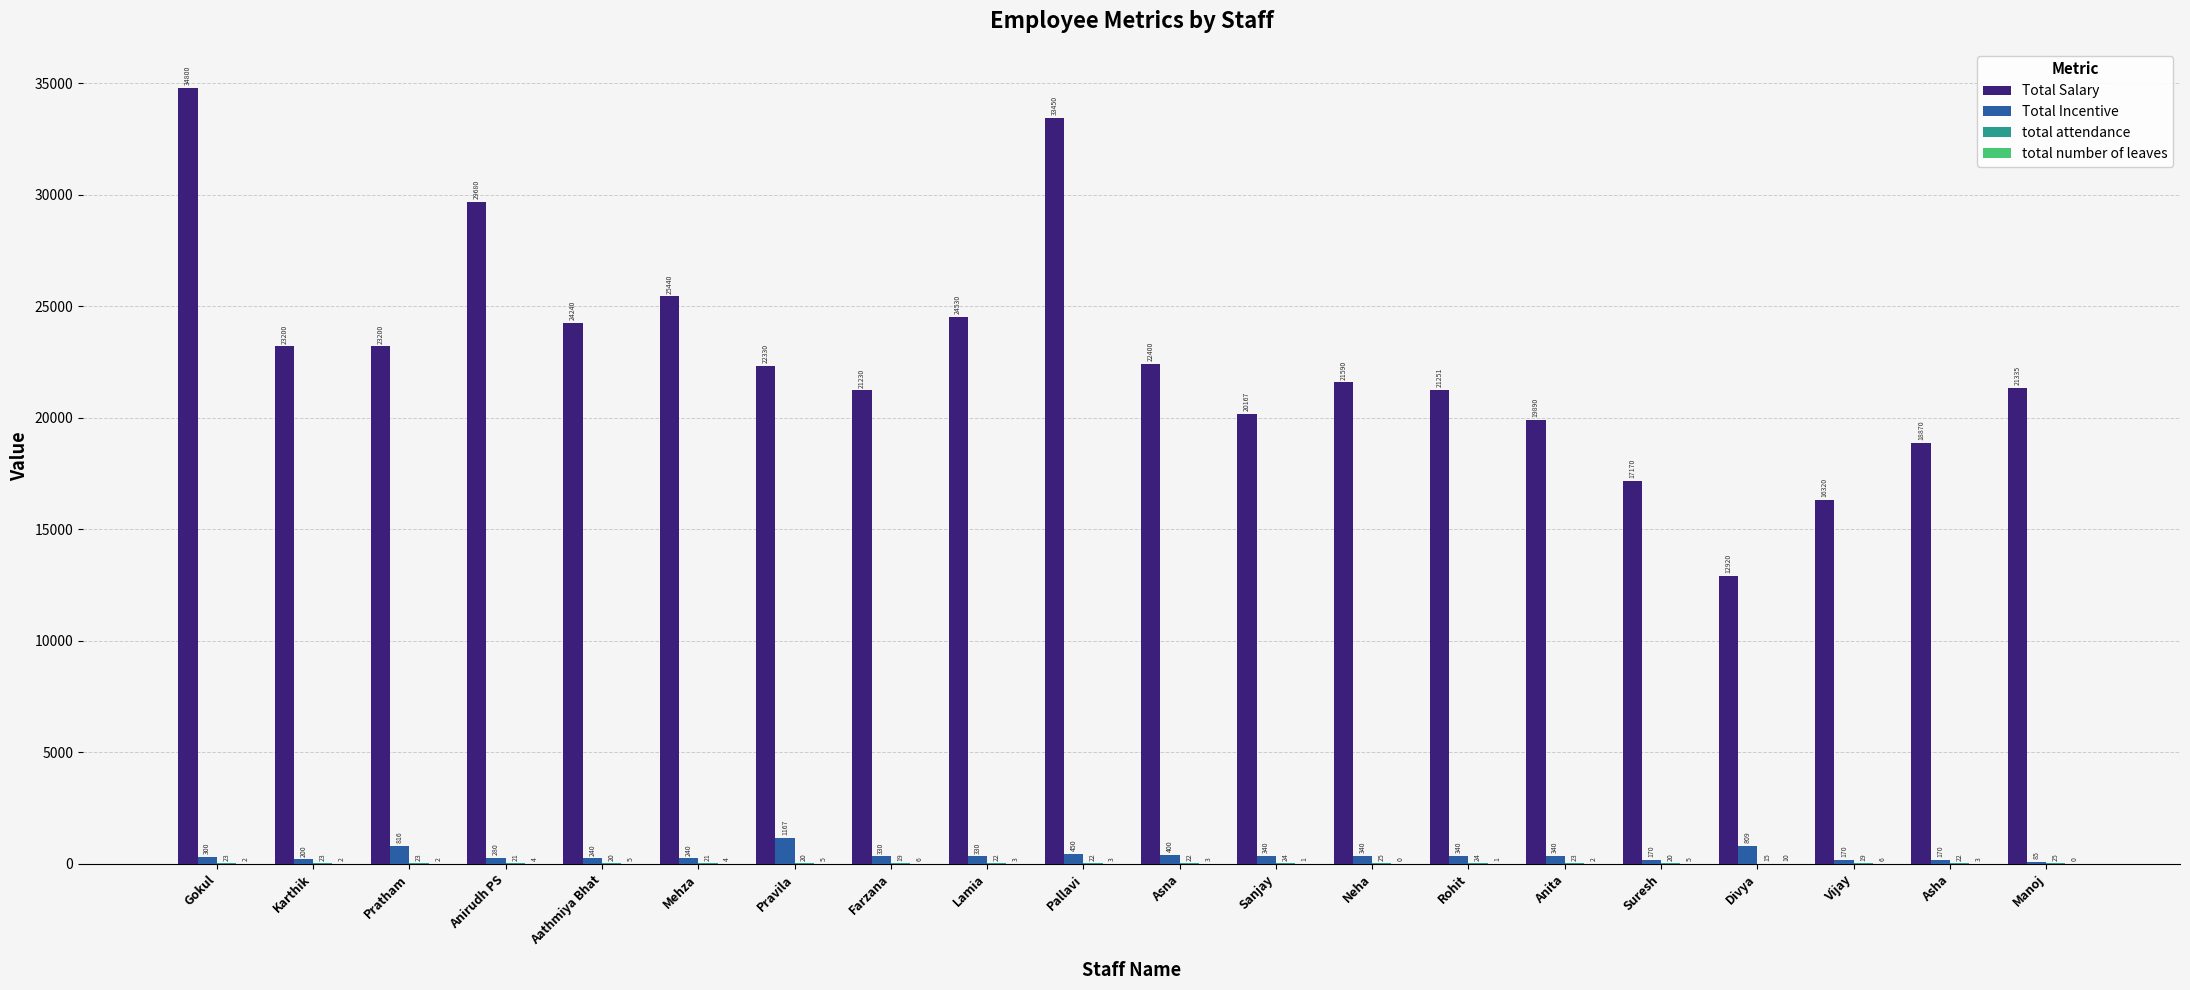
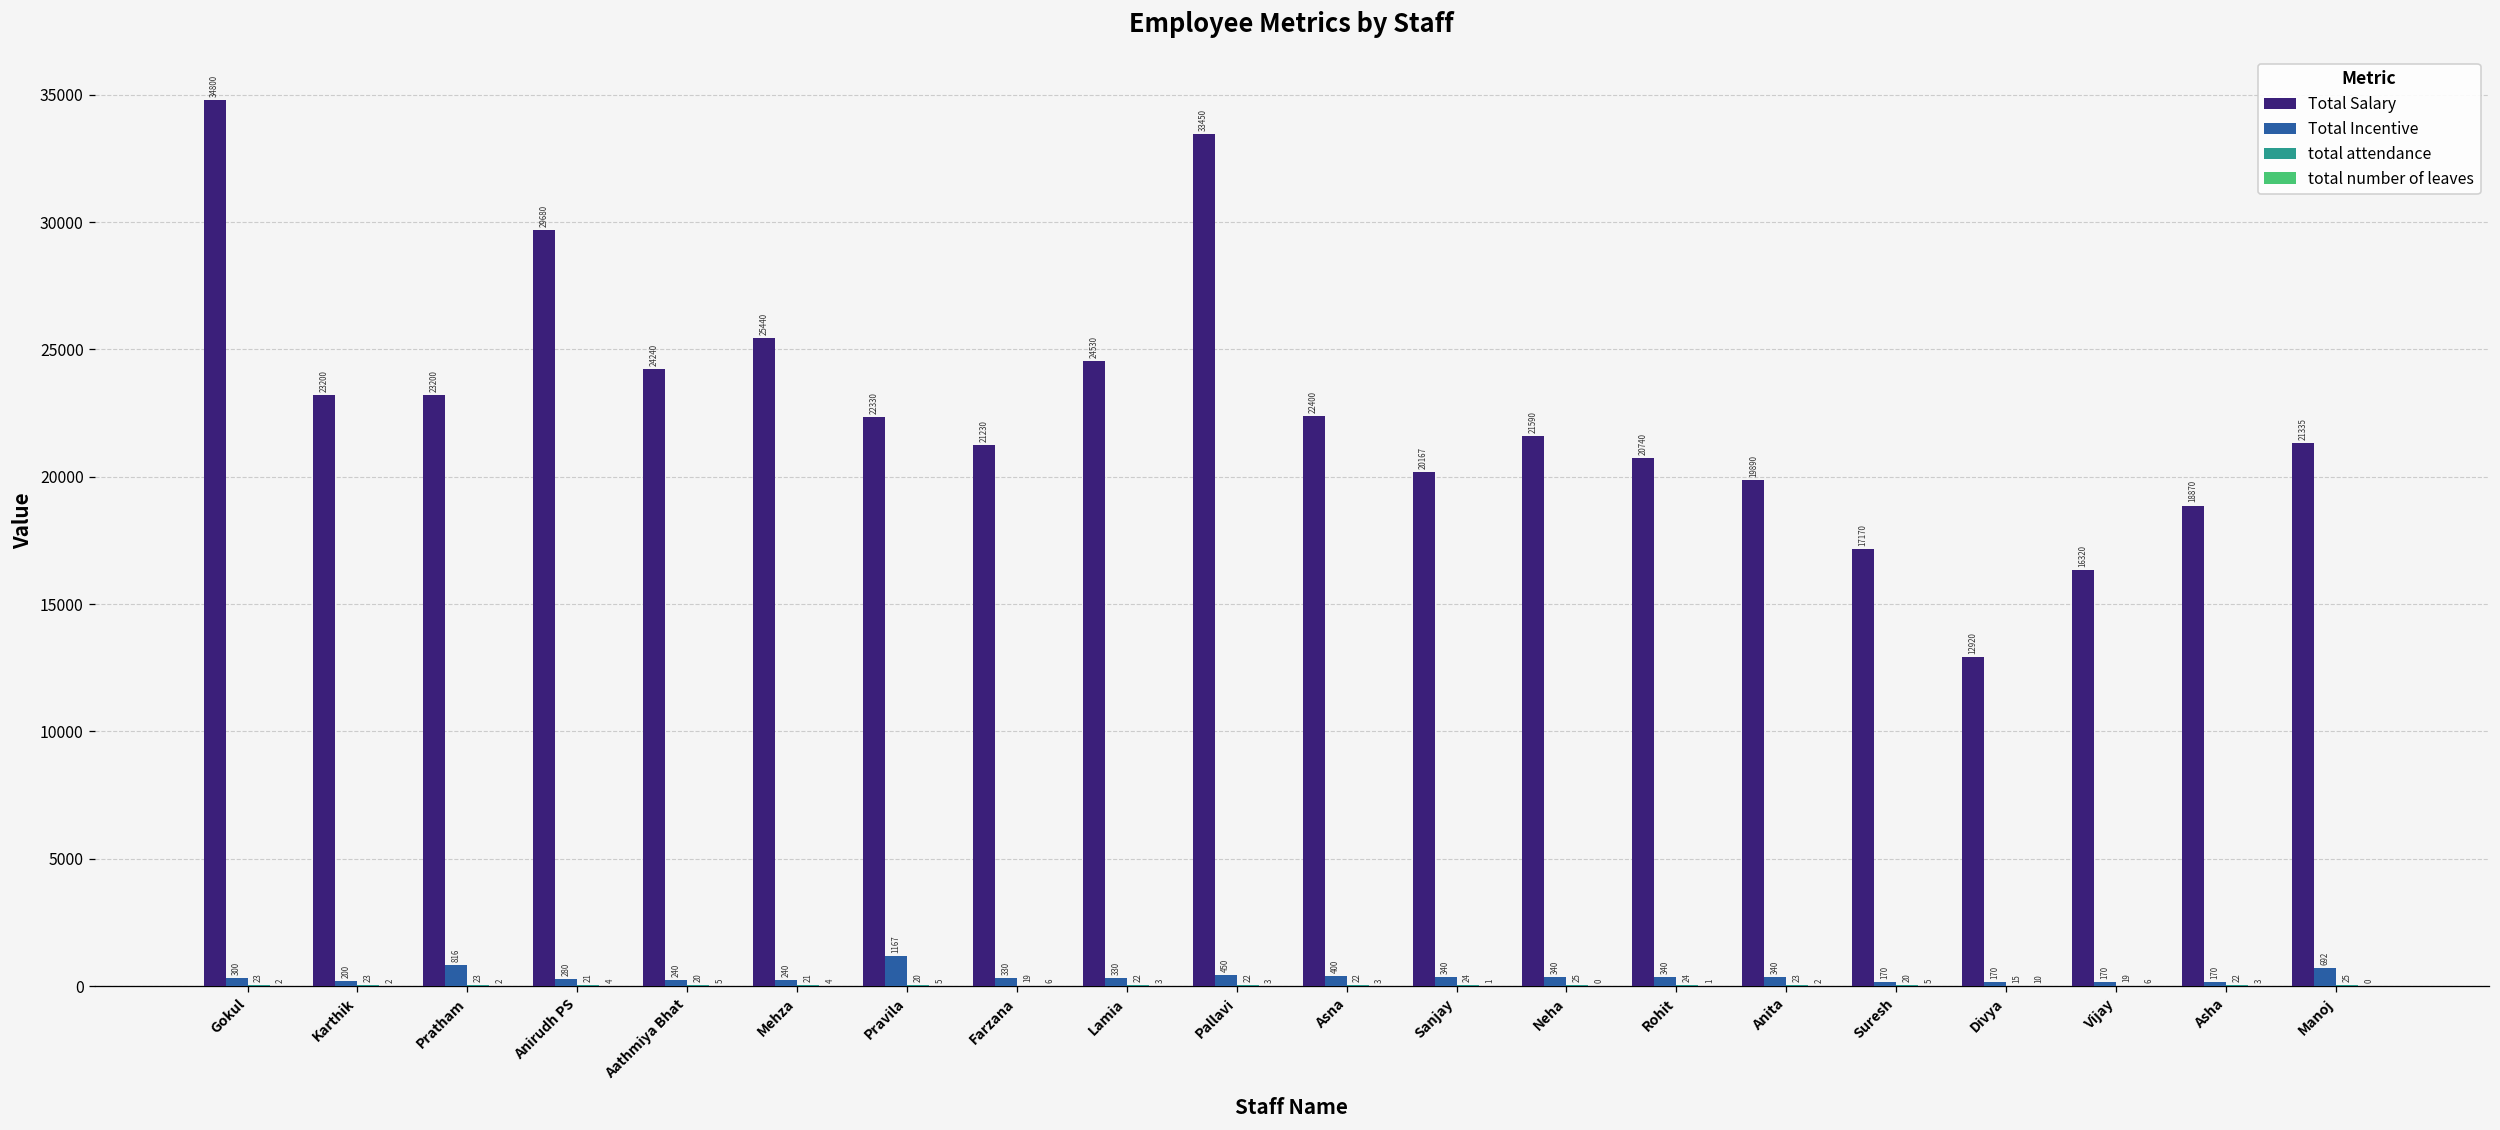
Total Salary, Rohit: 21251 -> 20740
Total Incentive, Divya: 809 -> 170
Total Incentive, Manoj: 85 -> 692
